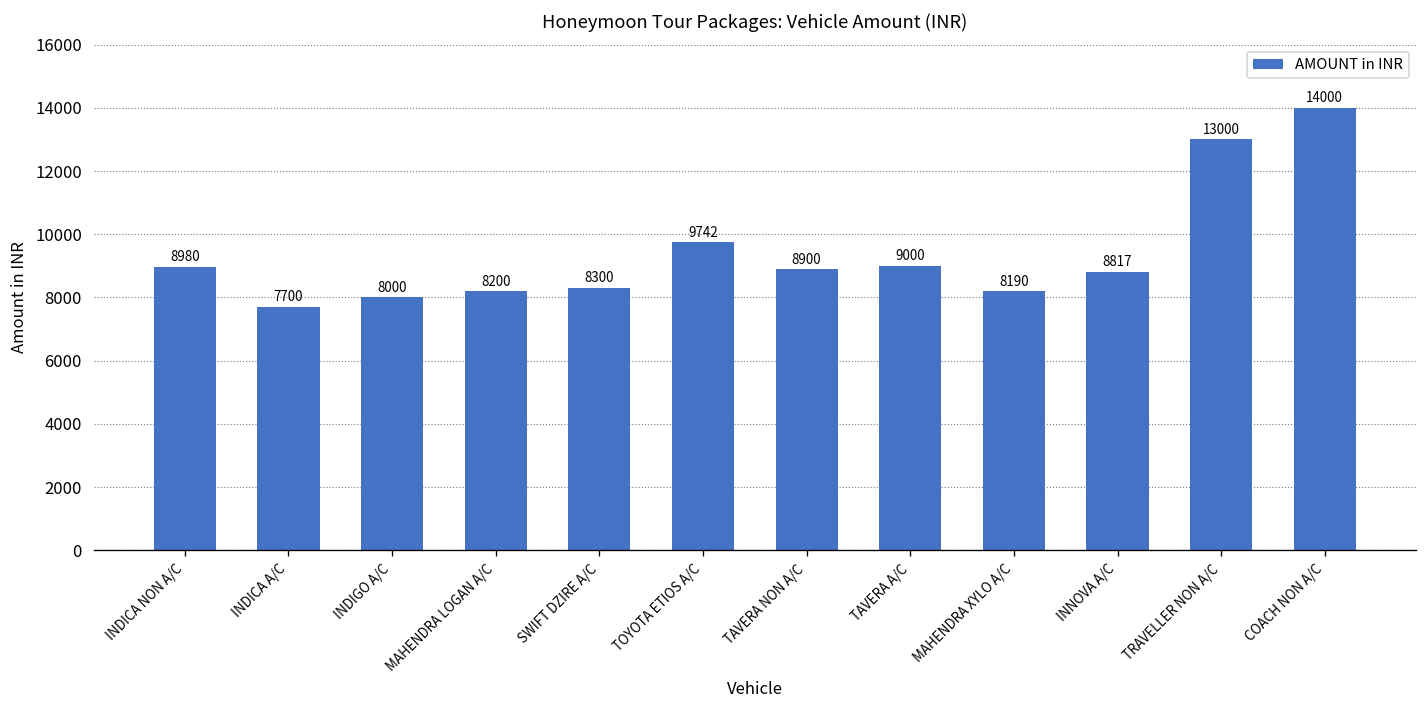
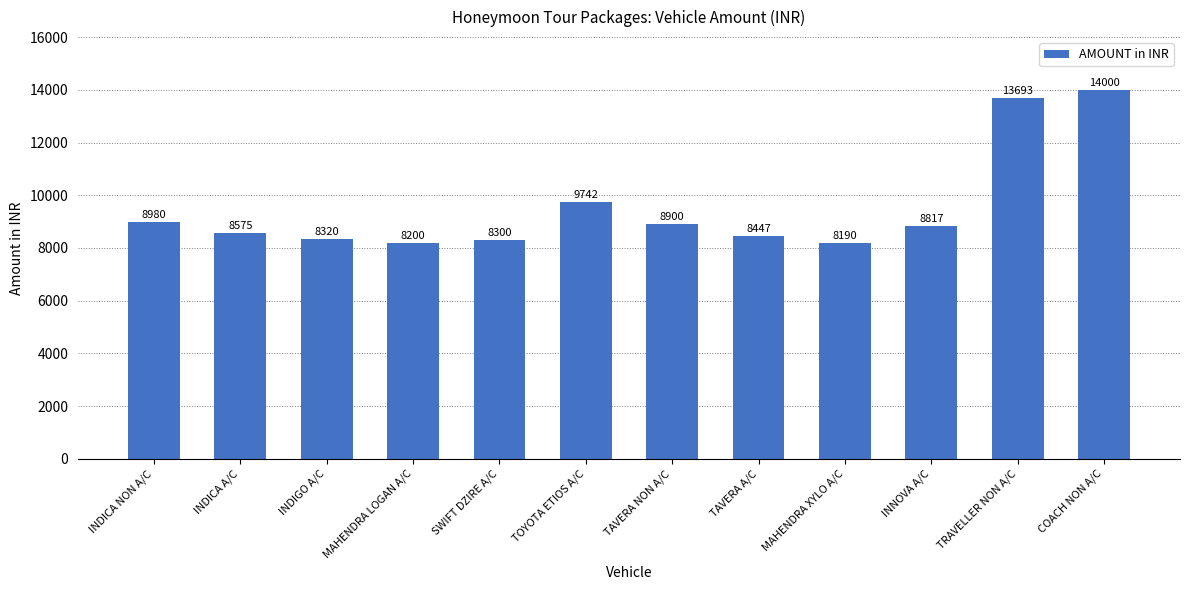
INDICA A/C: 7700 -> 8575
INDIGO A/C: 8000 -> 8320
TAVERA A/C: 9000 -> 8447
TRAVELLER NON A/C: 13000 -> 13693
